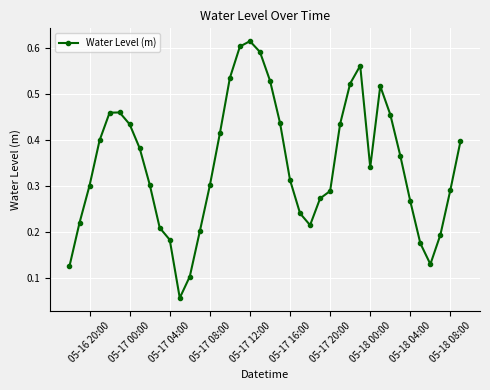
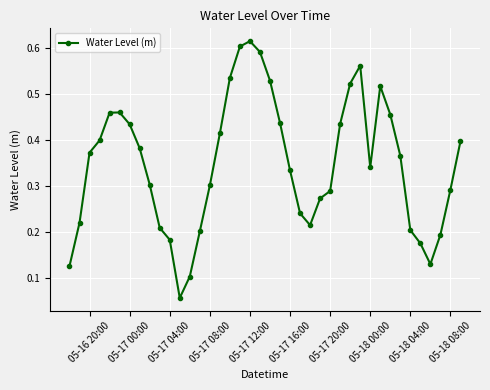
05-16 20:00: 0.30 -> 0.37
05-17 16:00: 0.31 -> 0.33
05-18 04:00: 0.27 -> 0.20
